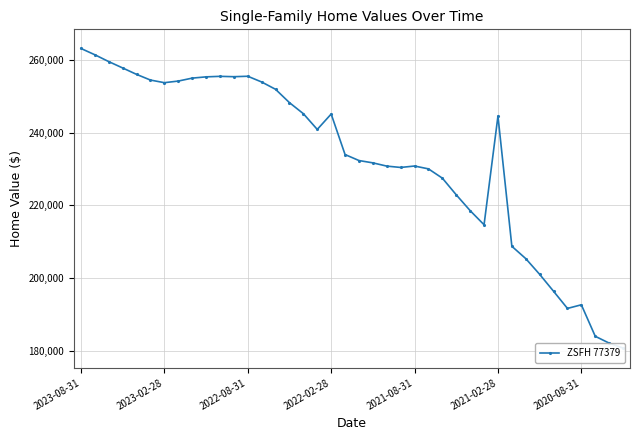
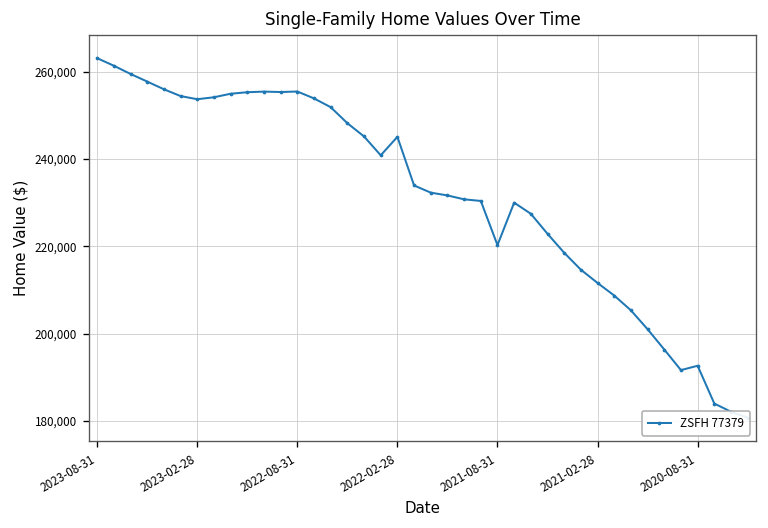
2021-08-31: 231,000 -> 220,000
2021-02-28: 245,000 -> 212,000
